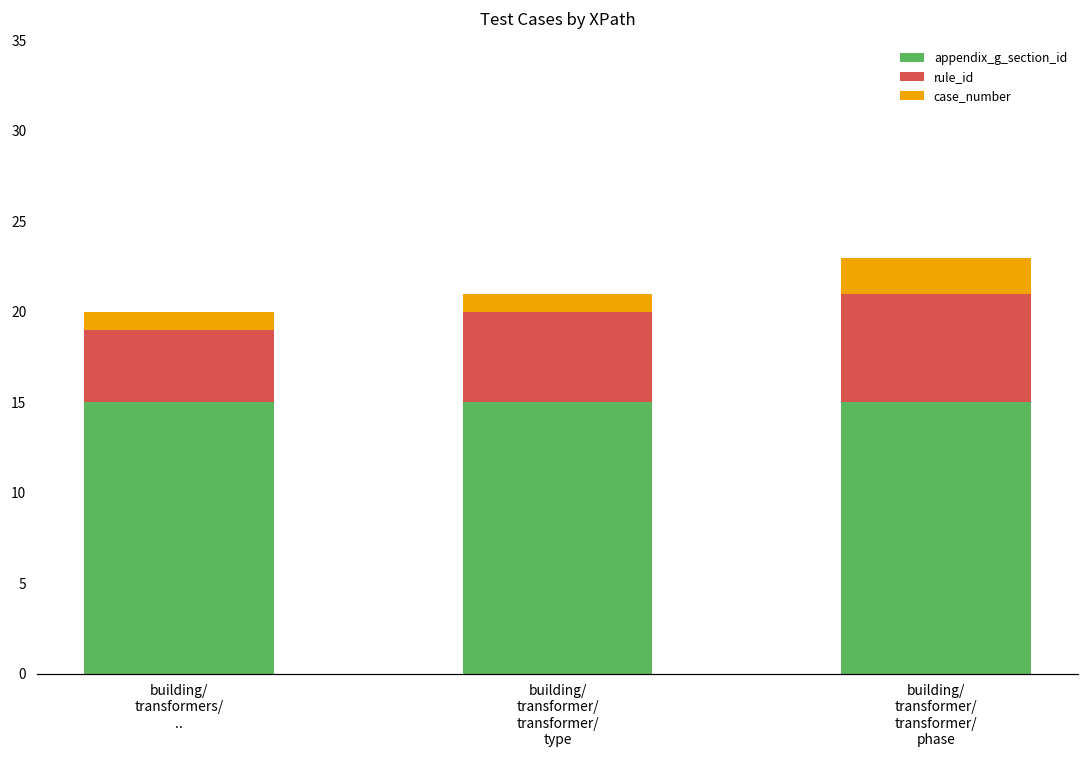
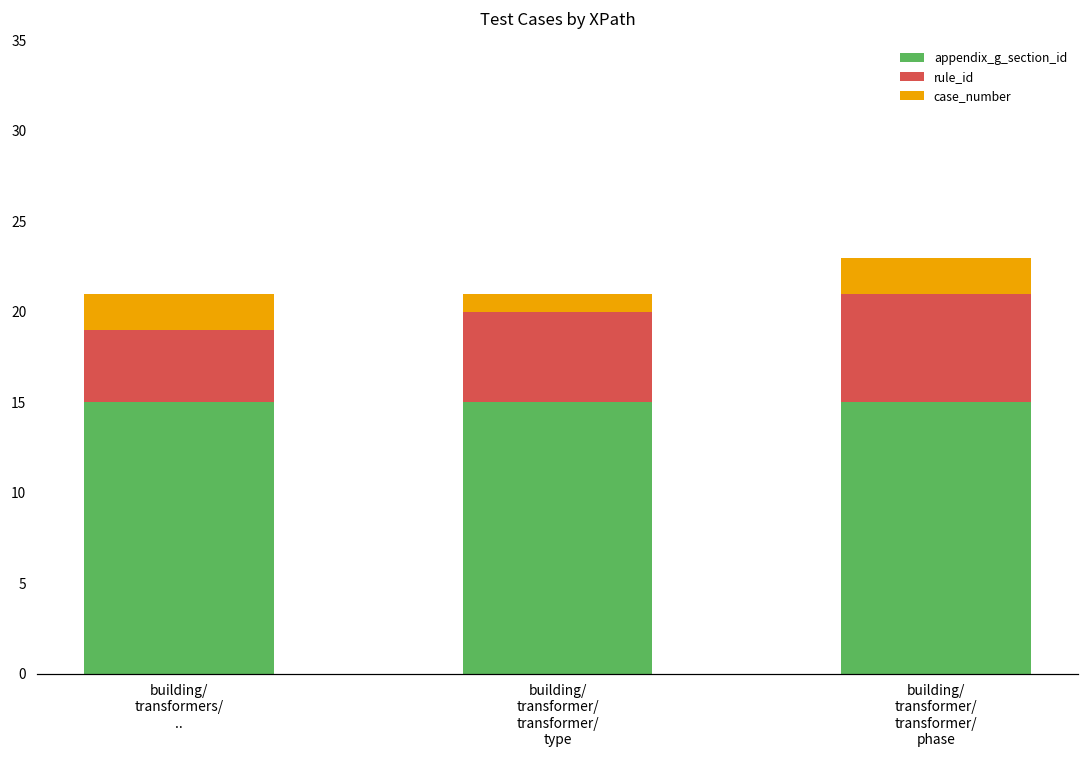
case_number, building/ transformers/ ..: 1 -> 2
